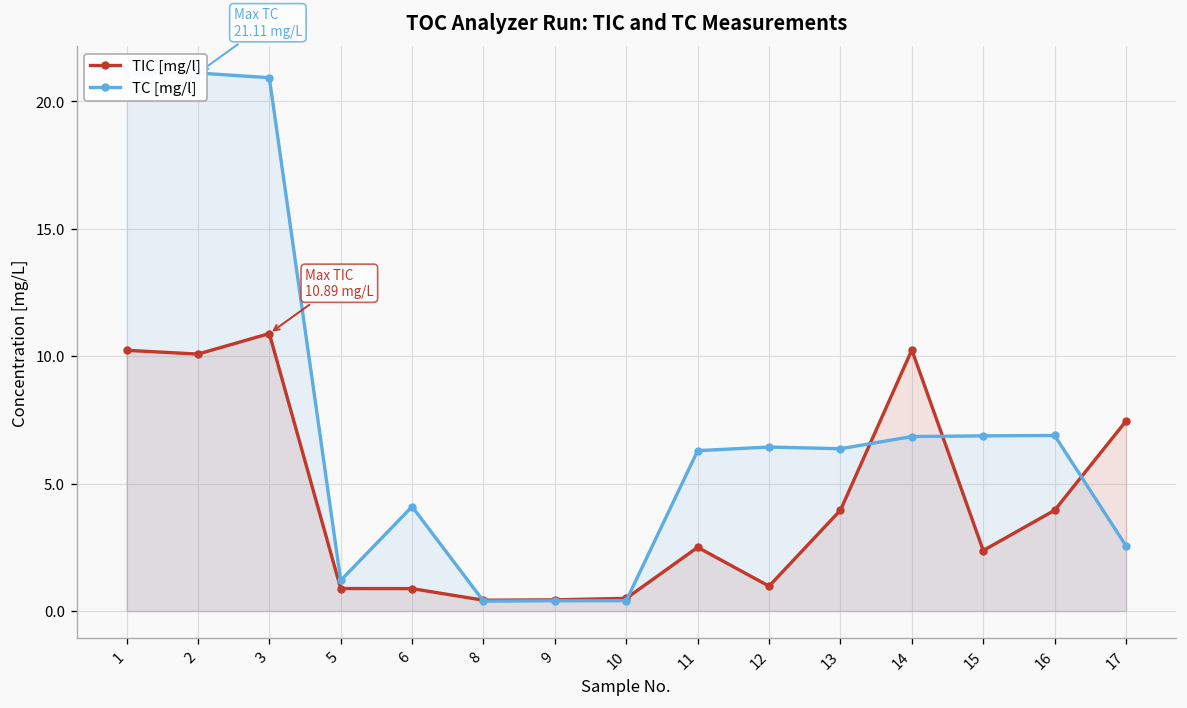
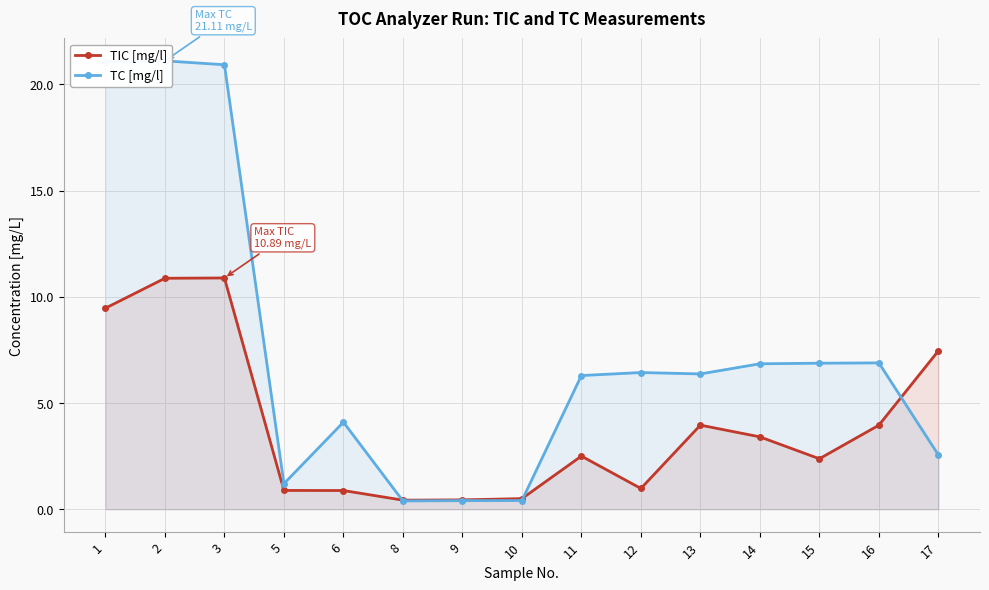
TIC [mg/l], 1: 10.2 -> 9.5
TIC [mg/l], 2: 10.1 -> 10.9
TIC [mg/l], 14: 10.2 -> 3.4
